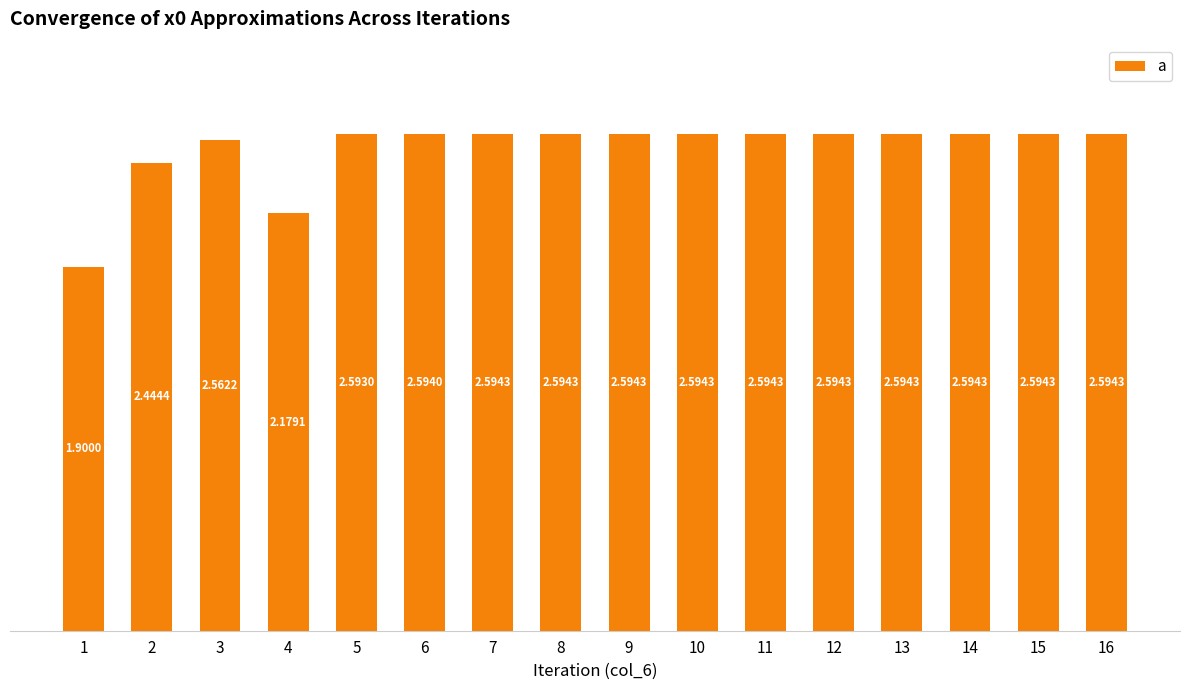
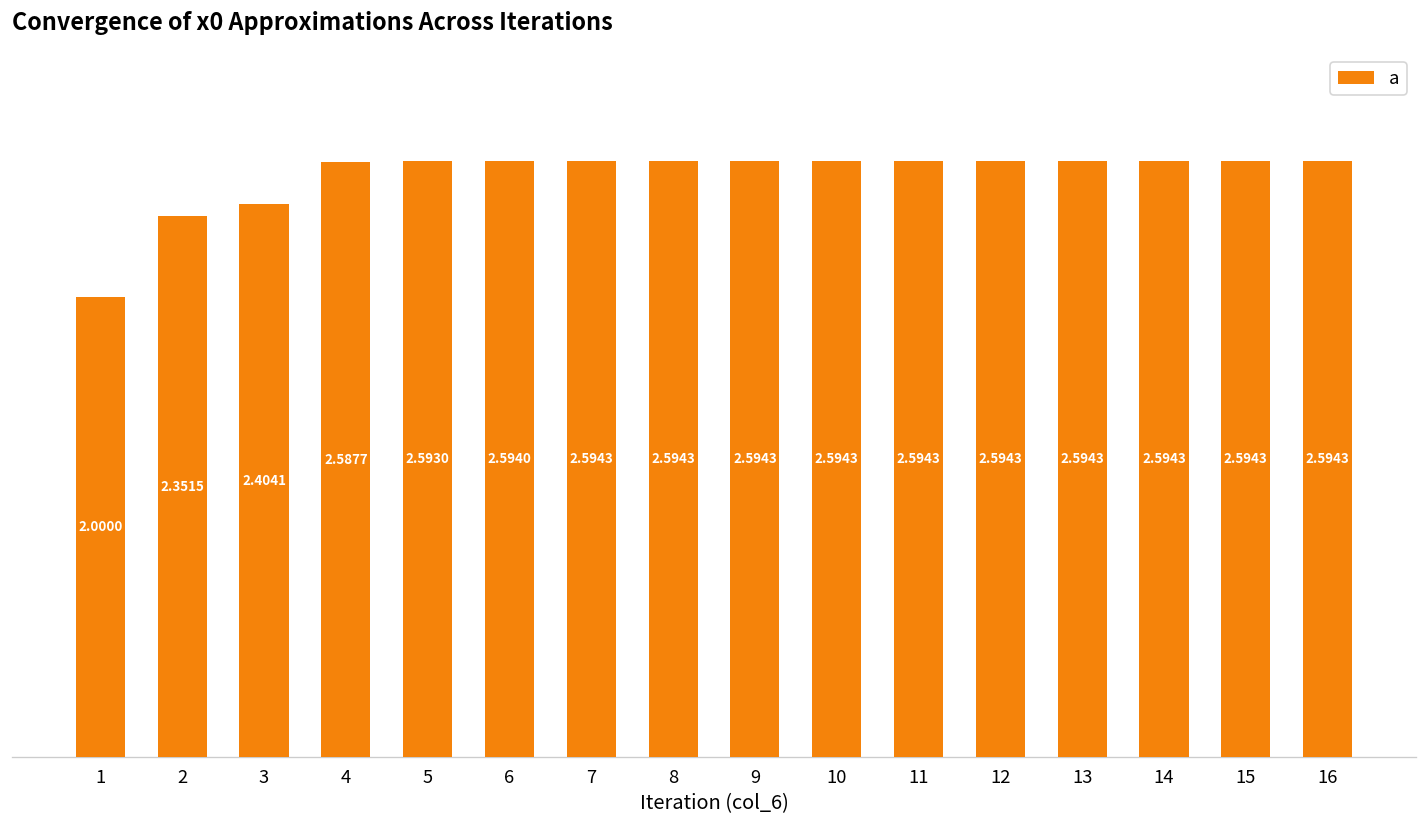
1: 1.9000 -> 2.0000
2: 2.4444 -> 2.3515
3: 2.5622 -> 2.4041
4: 2.1791 -> 2.5877
